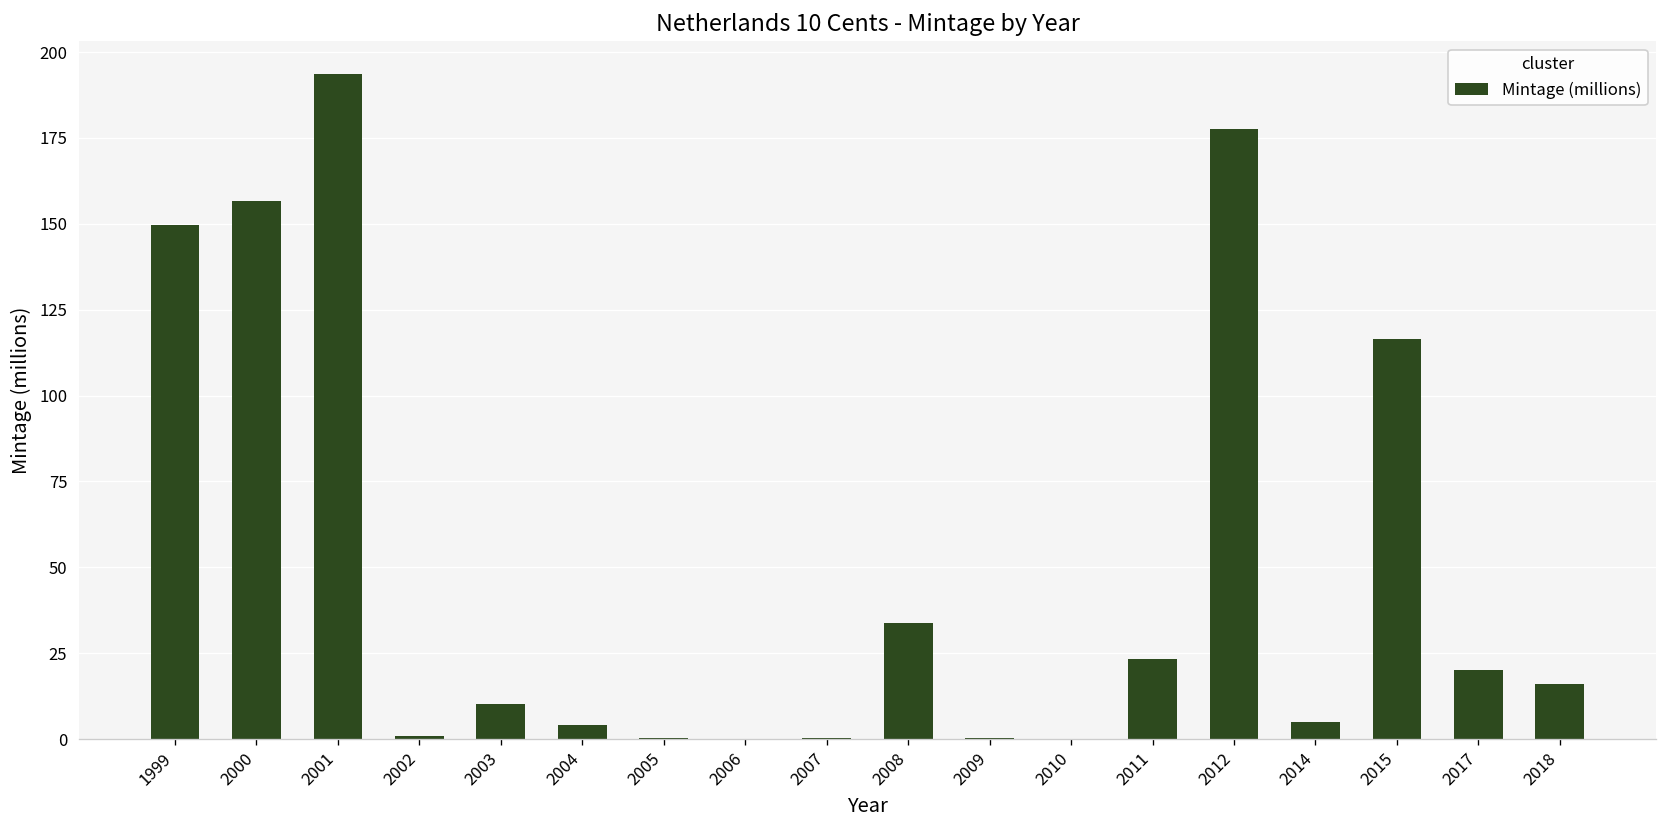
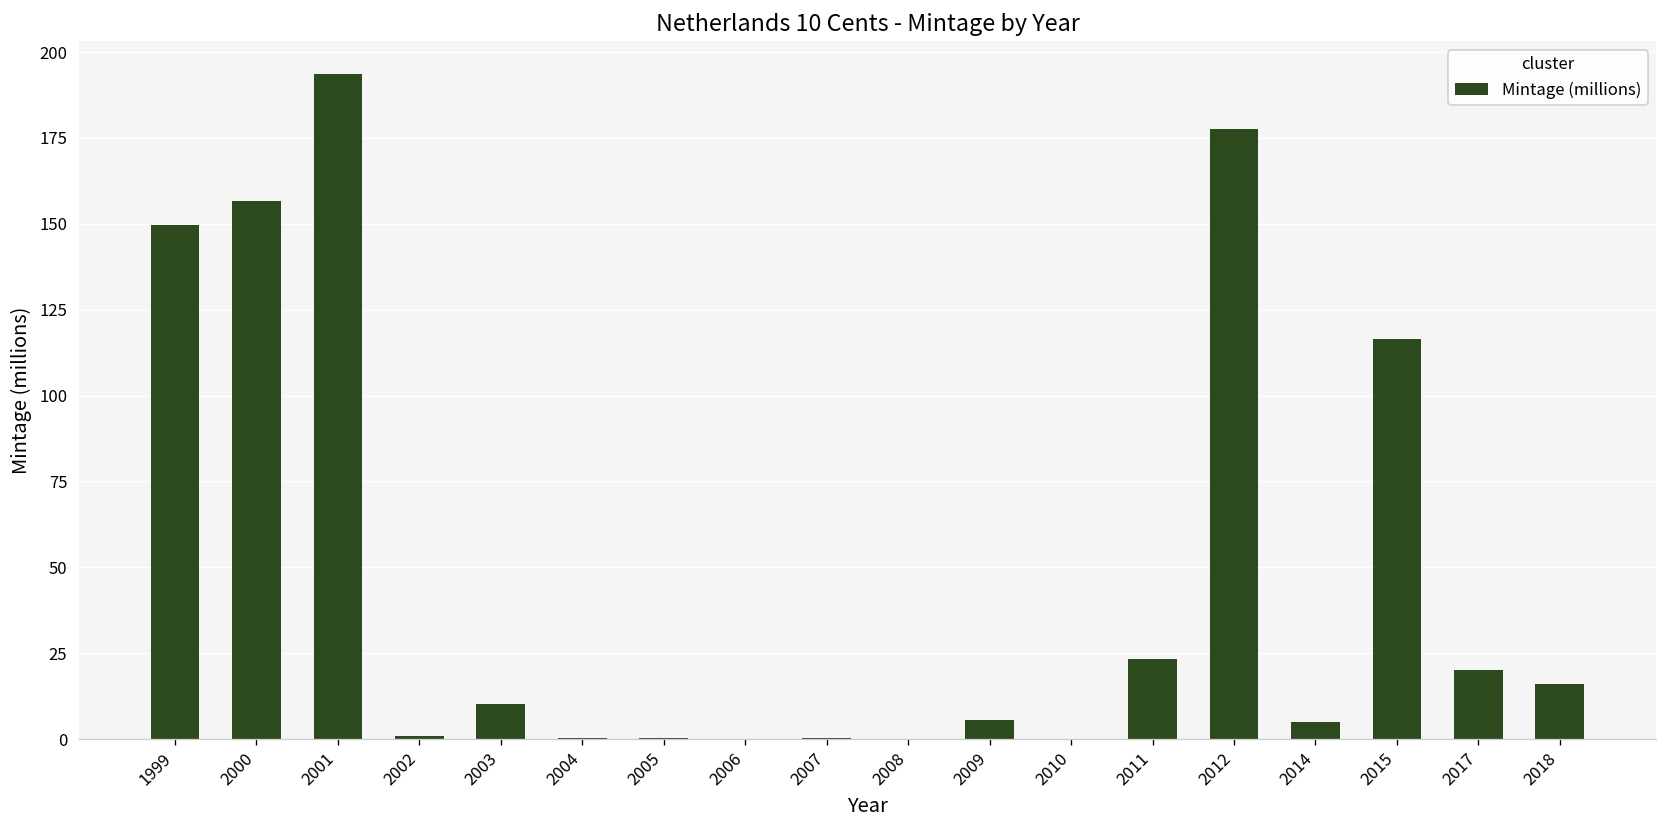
2004: 4 -> 0
2008: 34 -> 0
2009: 0 -> 6
